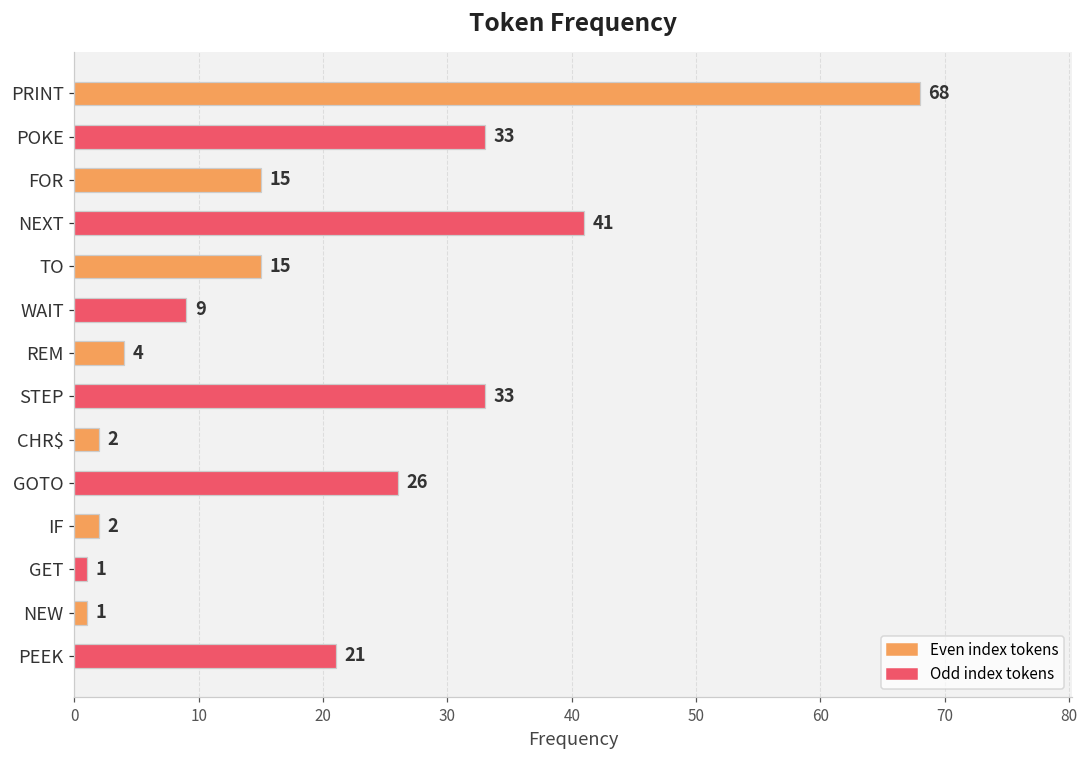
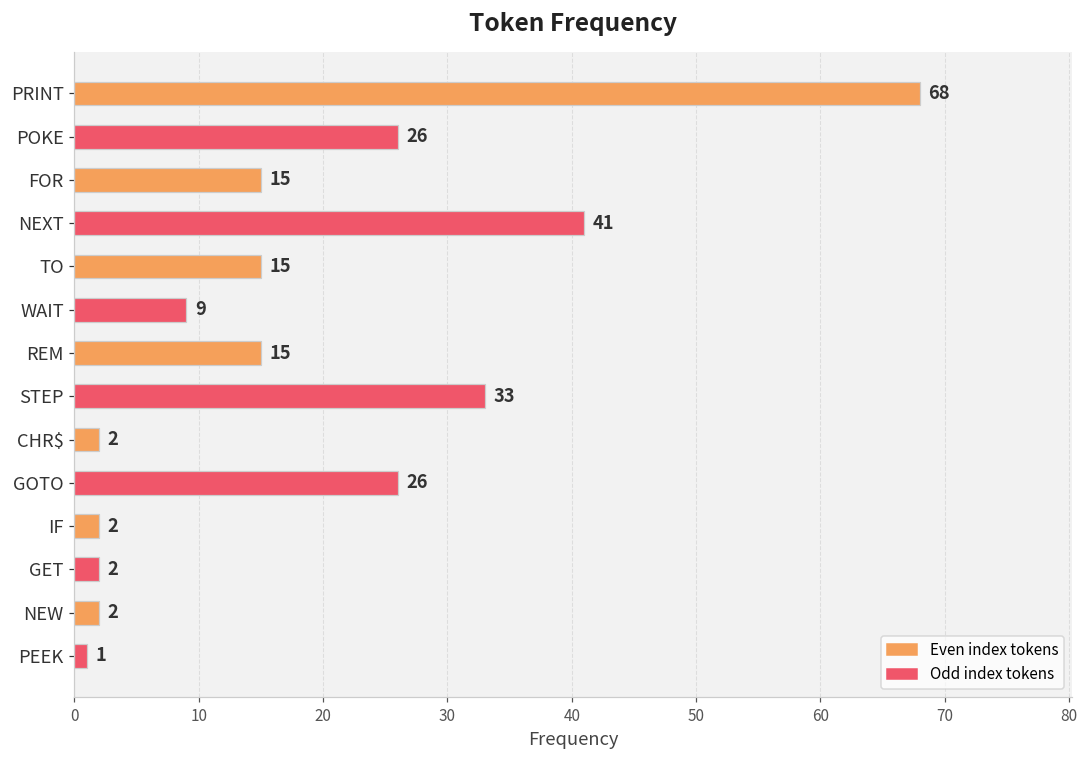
POKE: 33 -> 26
REM: 4 -> 15
GET: 1 -> 2
NEW: 1 -> 2
PEEK: 21 -> 1
